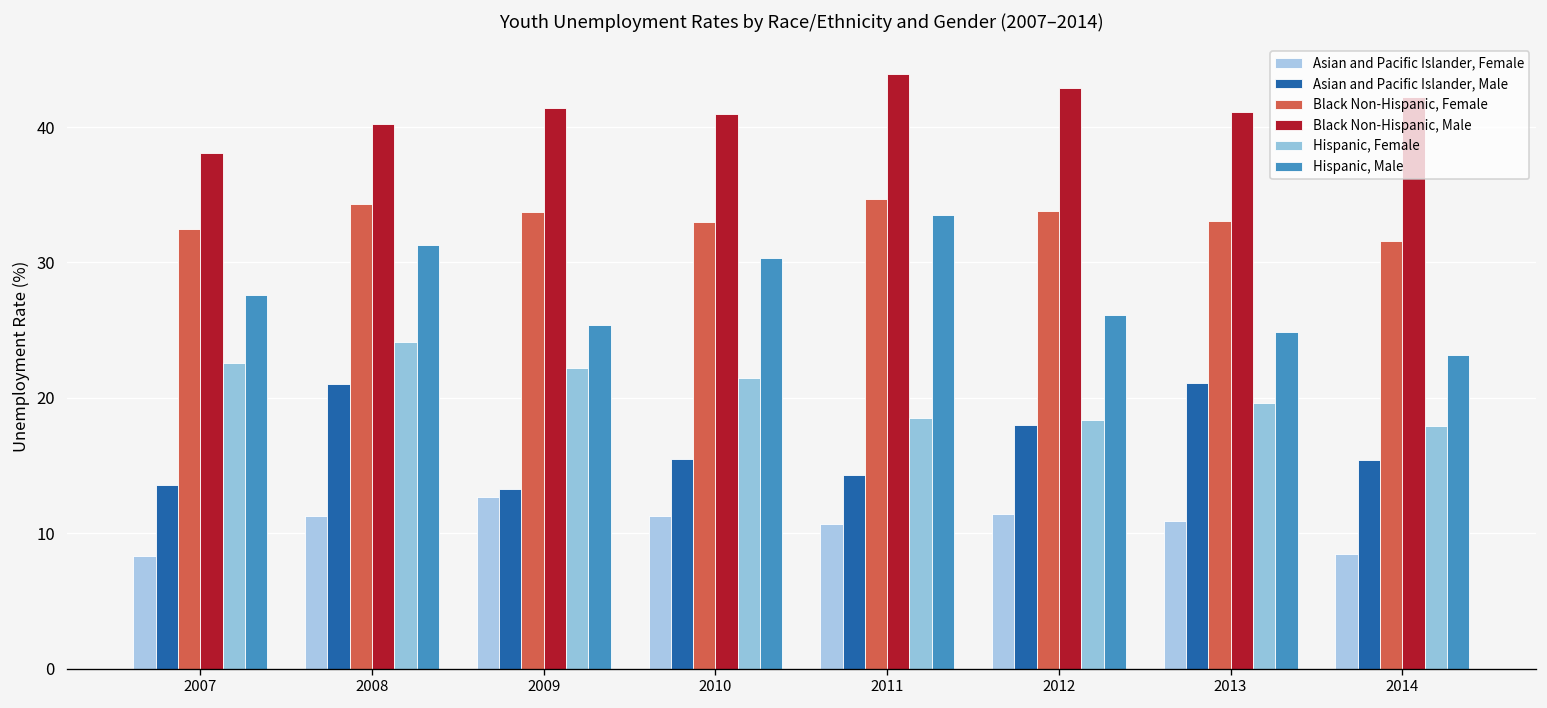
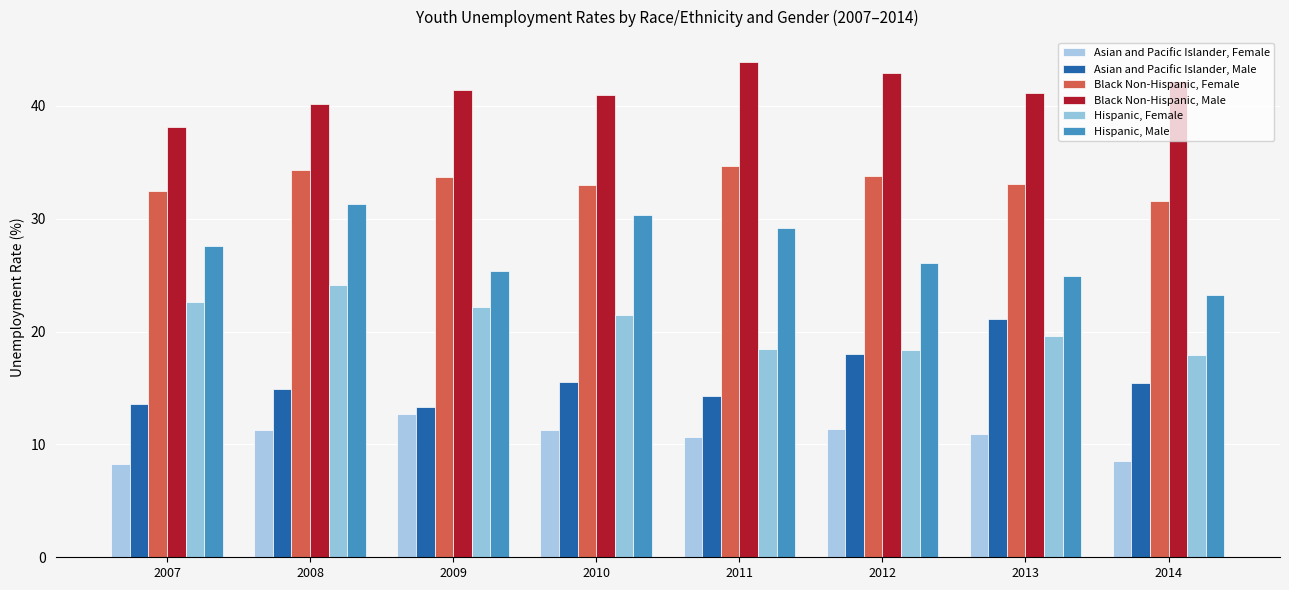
Asian and Pacific Islander, Male, 2008: 21.0 -> 14.9
Hispanic, Male, 2011: 33.5 -> 29.2
